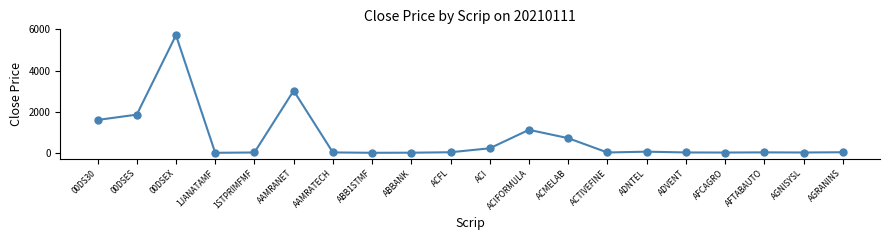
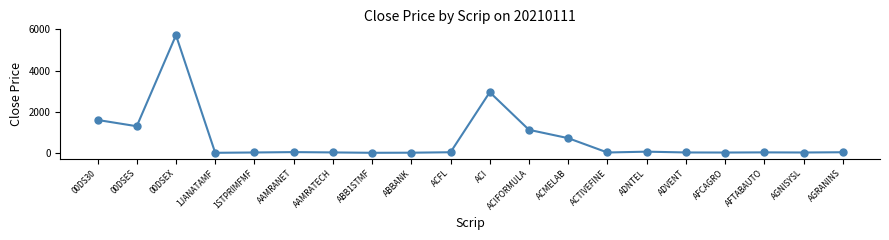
00DSES: 1900 -> 1300
AAMRANET: 3000 -> 0
ACI: 200 -> 2900
